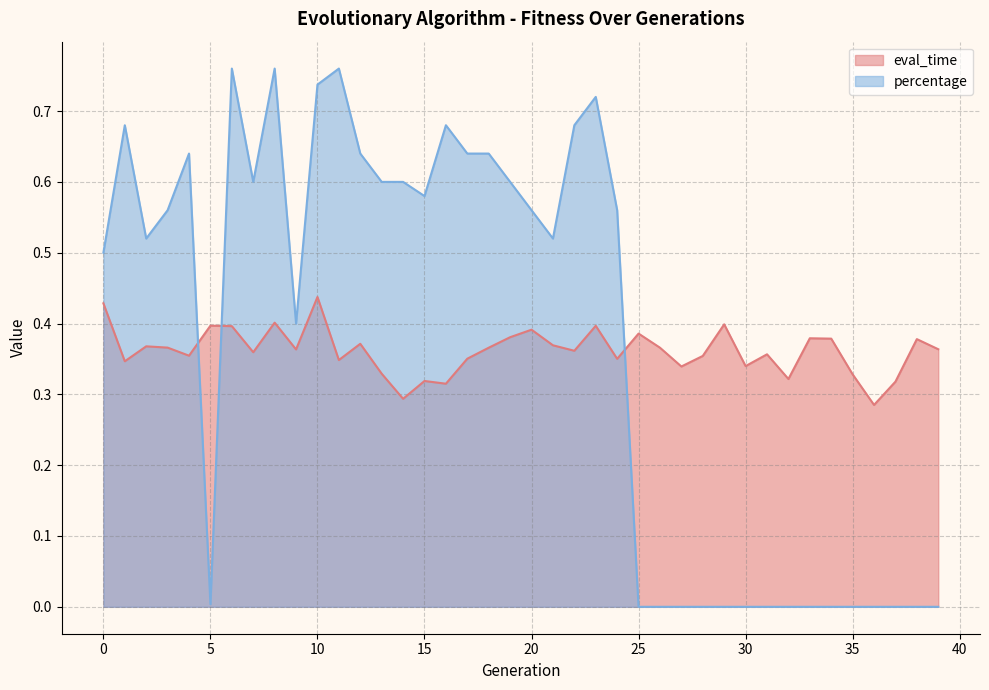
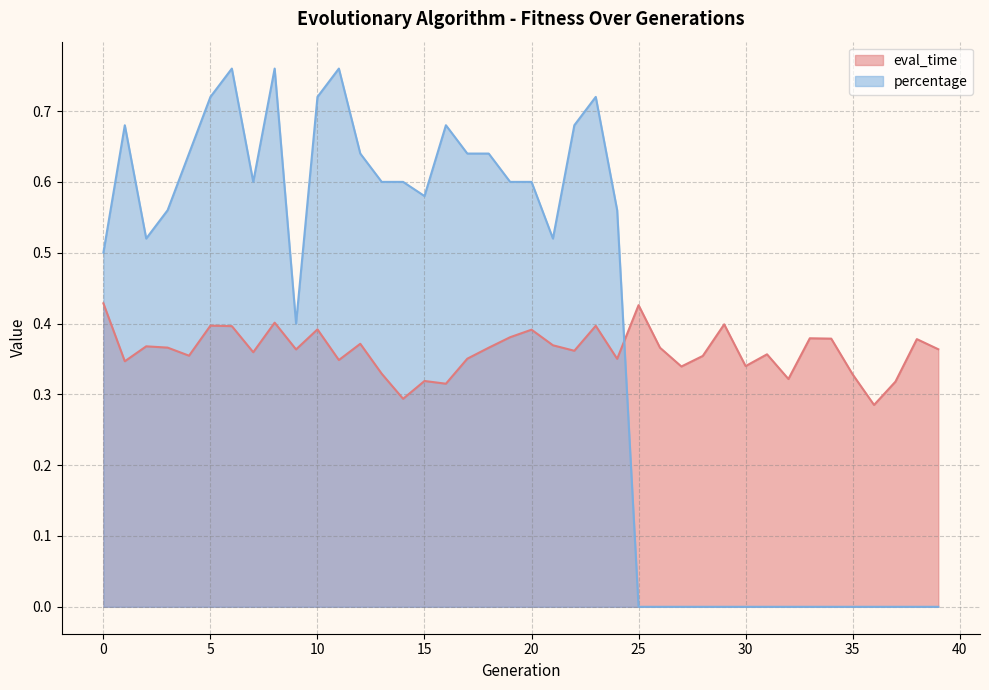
percentage, 5: 0.00 -> 0.72
eval_time, 10: 0.44 -> 0.39
percentage, 10: 0.74 -> 0.72
percentage, 20: 0.56 -> 0.60
eval_time, 25: 0.39 -> 0.43
